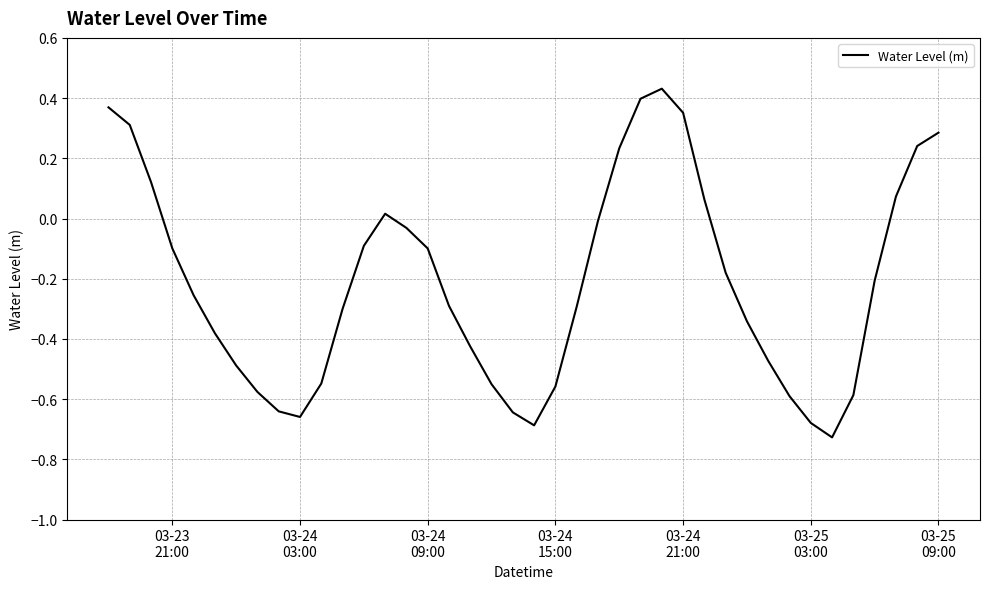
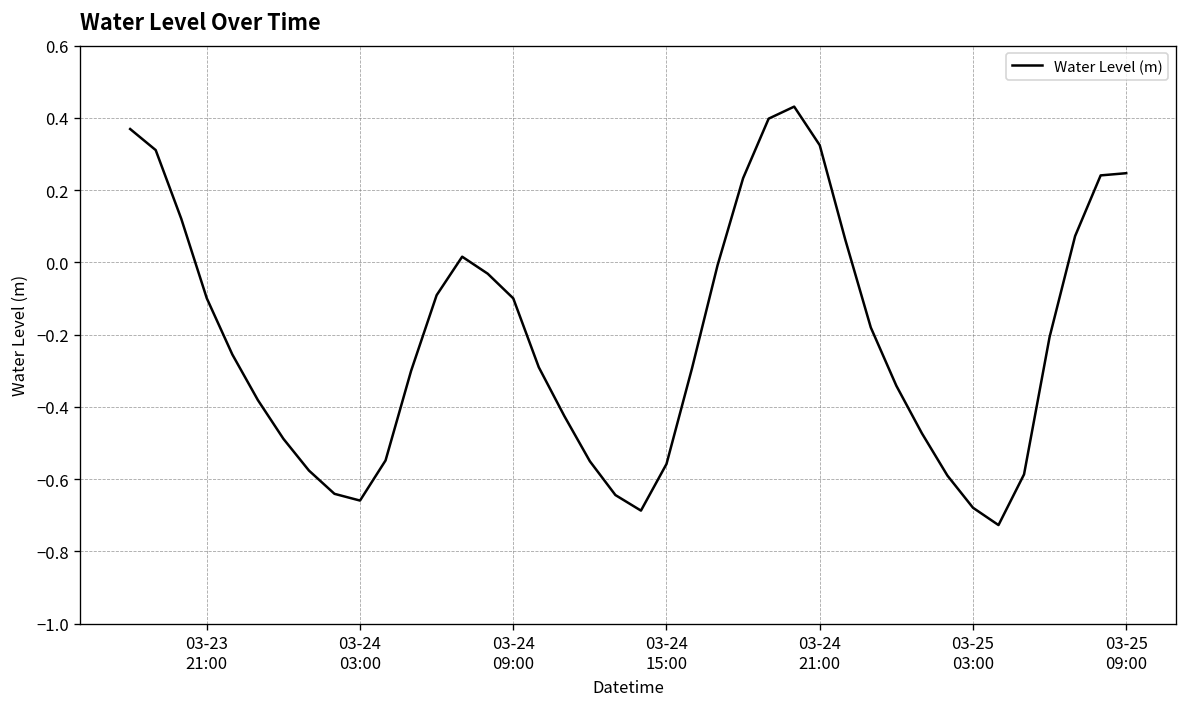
03-24 21:00: 0.35 -> 0.32
03-25 09:00: 0.29 -> 0.25
